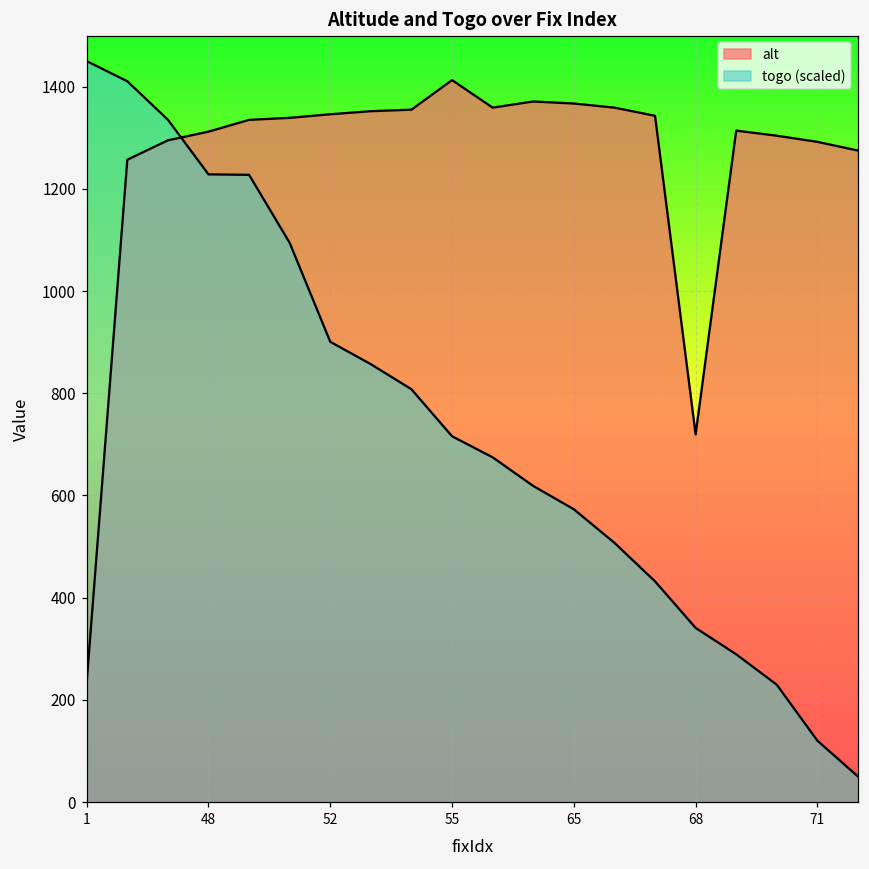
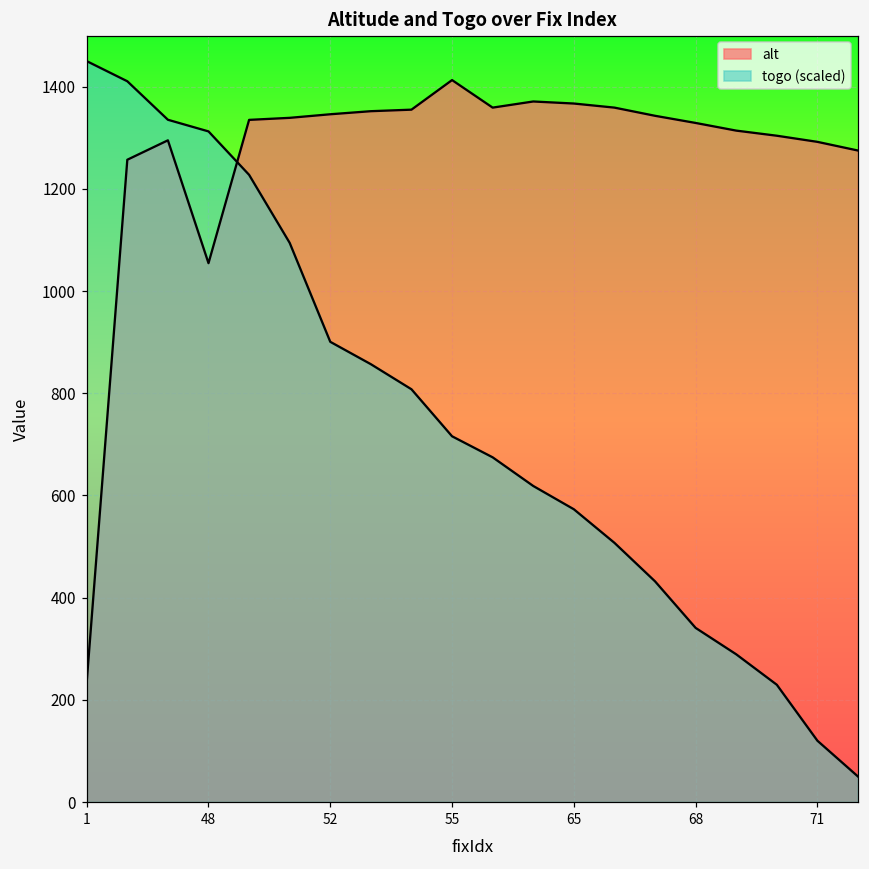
alt, 48: 1310 -> 1050
togo (scaled), 48: 1230 -> 1310
alt, 68: 720 -> 1330
